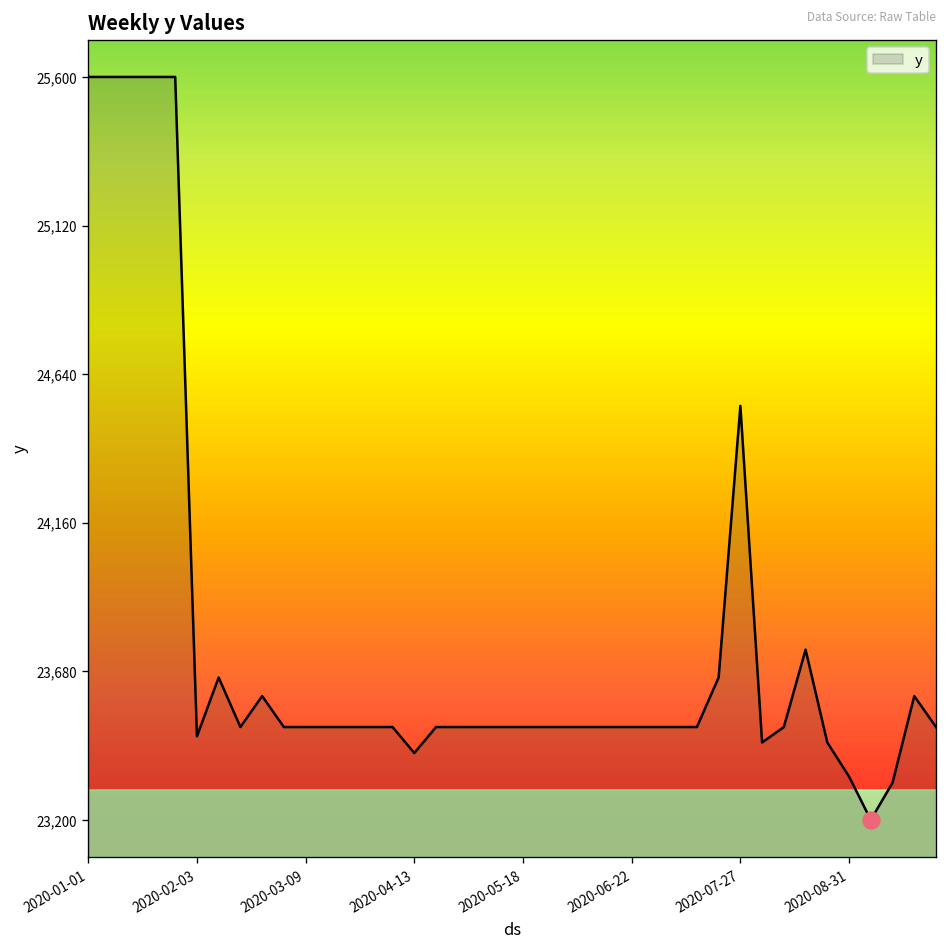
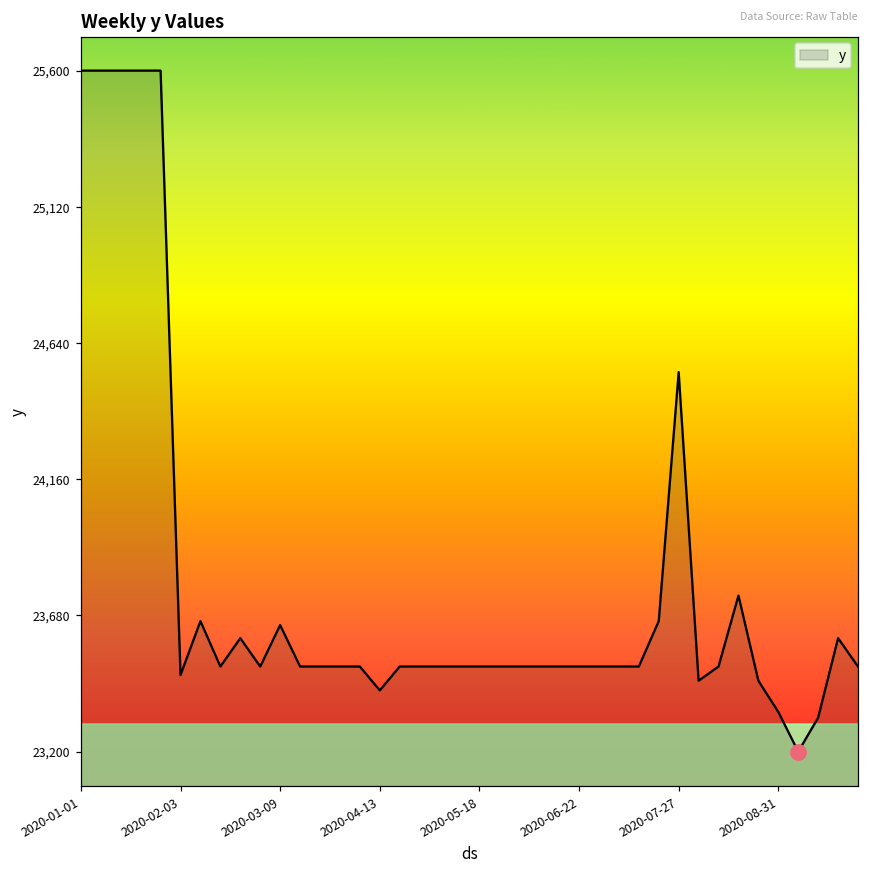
y, 2020-03-09: 23,500 -> 23,650
